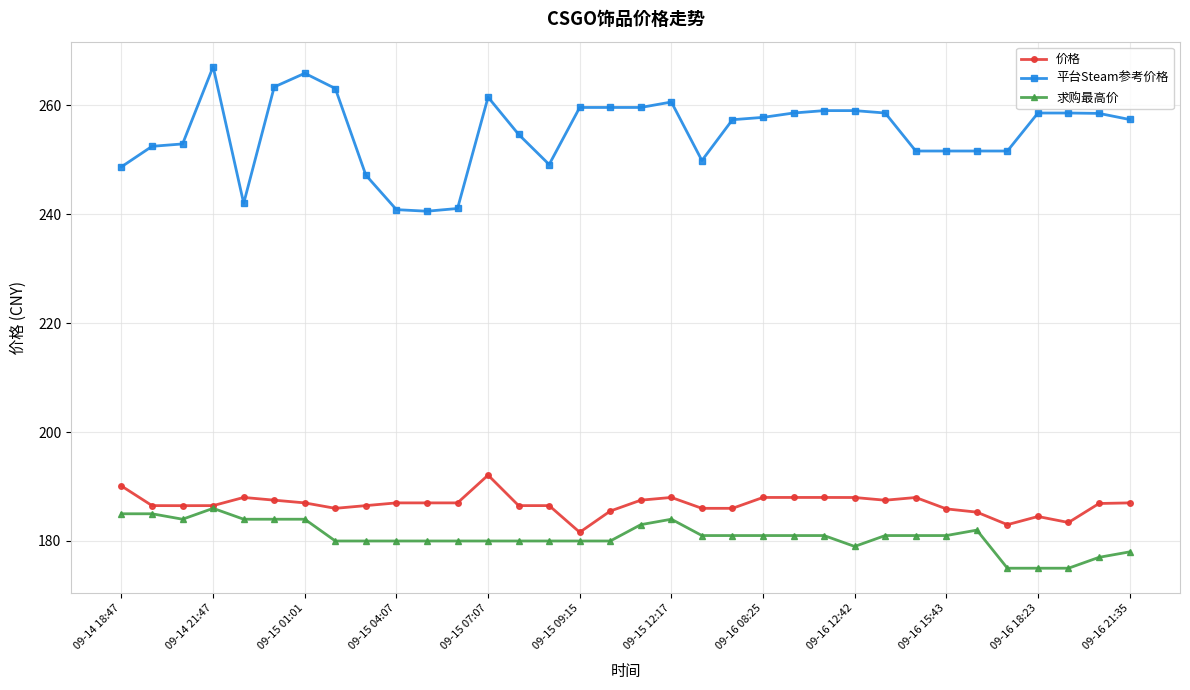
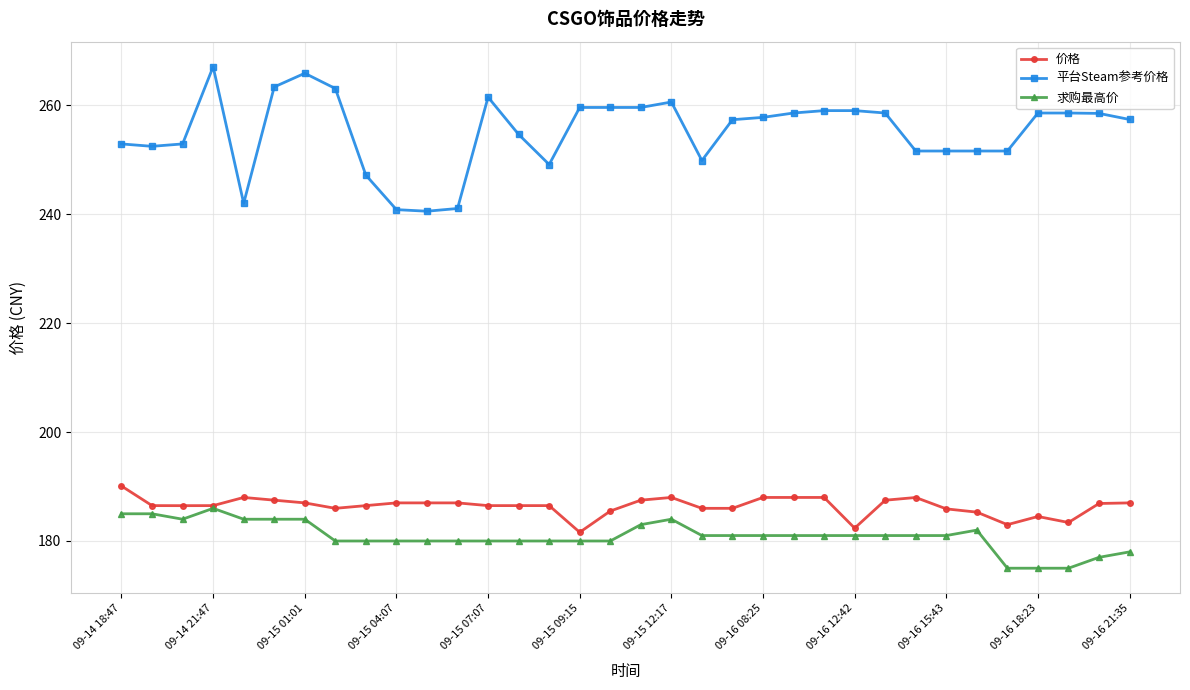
平台Steam参考价格, 09-14 18:47: 249 -> 253
价格, 09-15 07:07: 192 -> 187
价格, 09-16 12:42: 188 -> 182
求购最高价, 09-16 12:42: 179 -> 181
